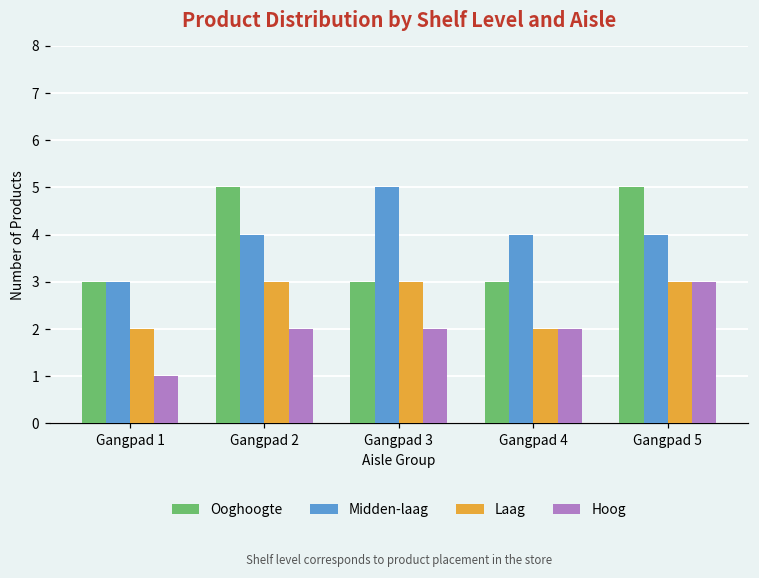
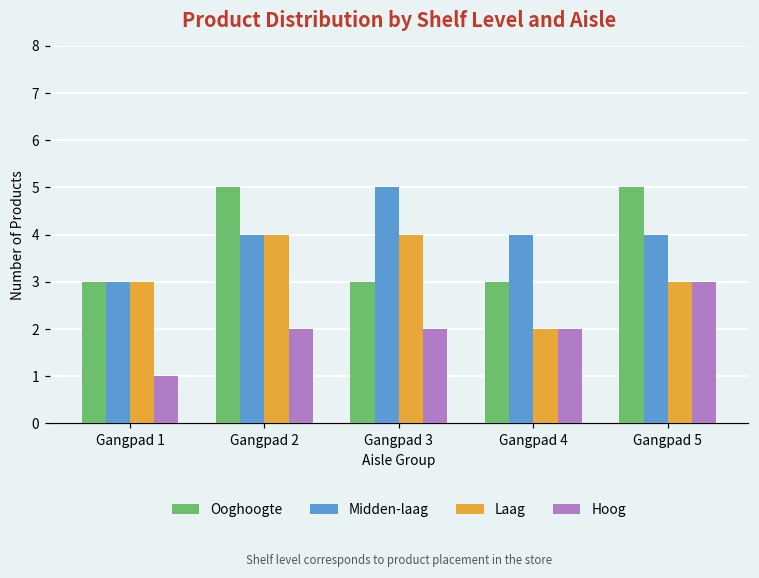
Laag, Gangpad 1: 2 -> 3
Laag, Gangpad 2: 3 -> 4
Laag, Gangpad 3: 3 -> 4
